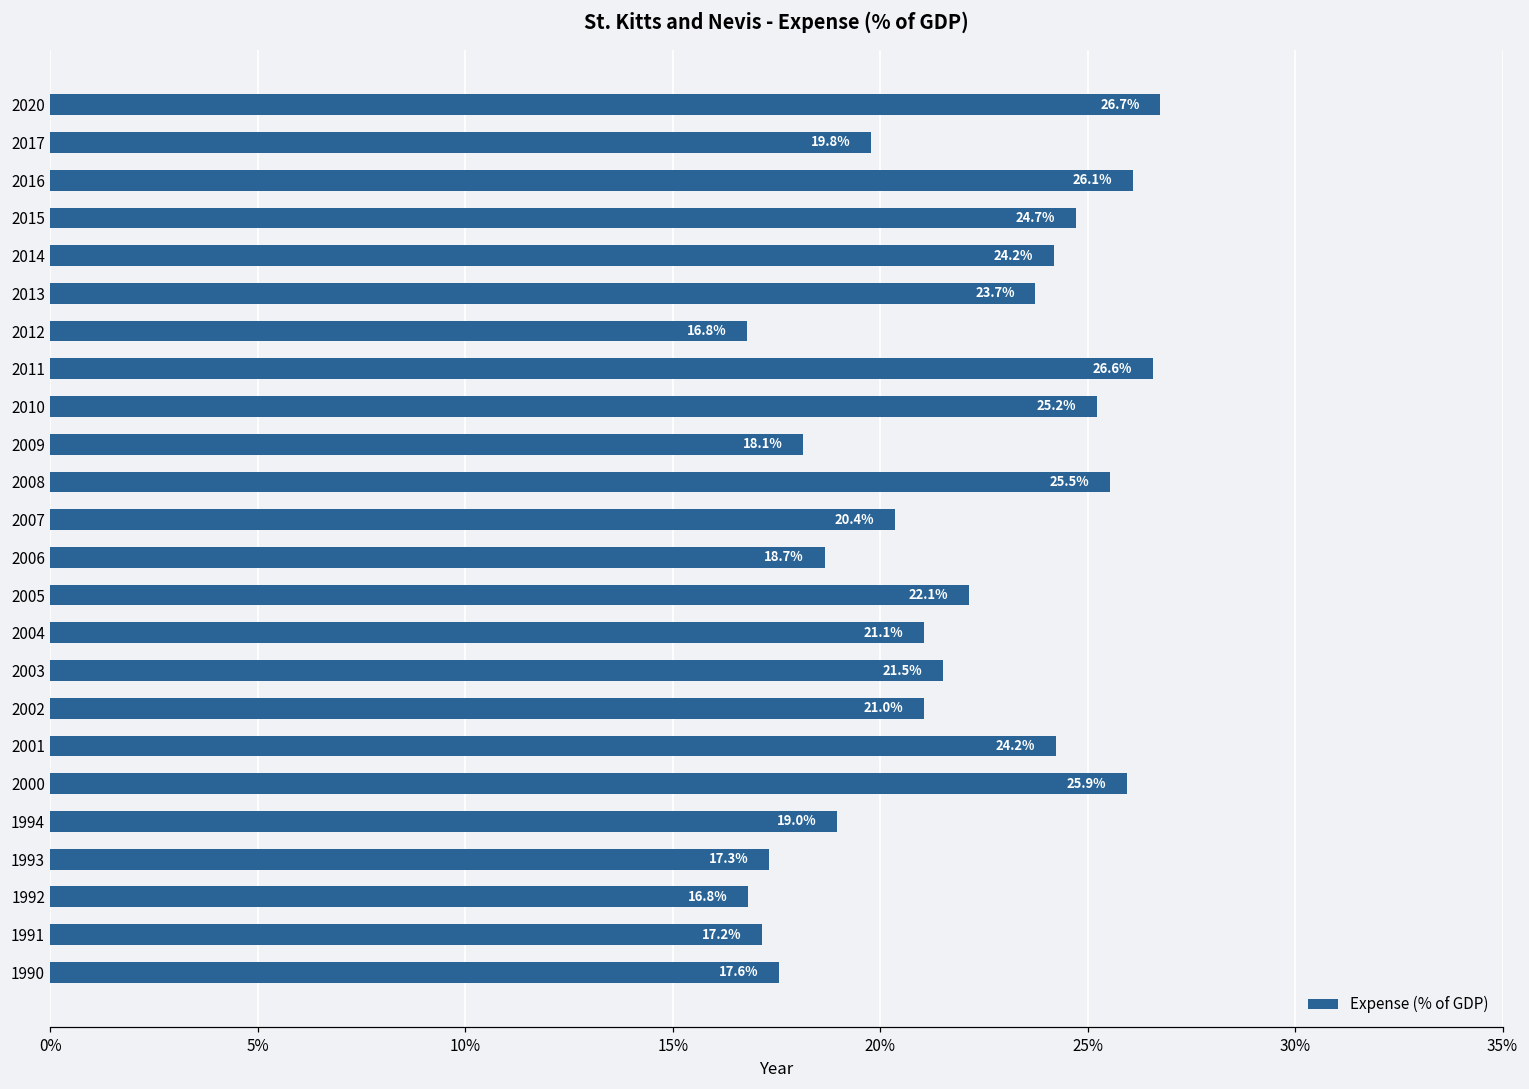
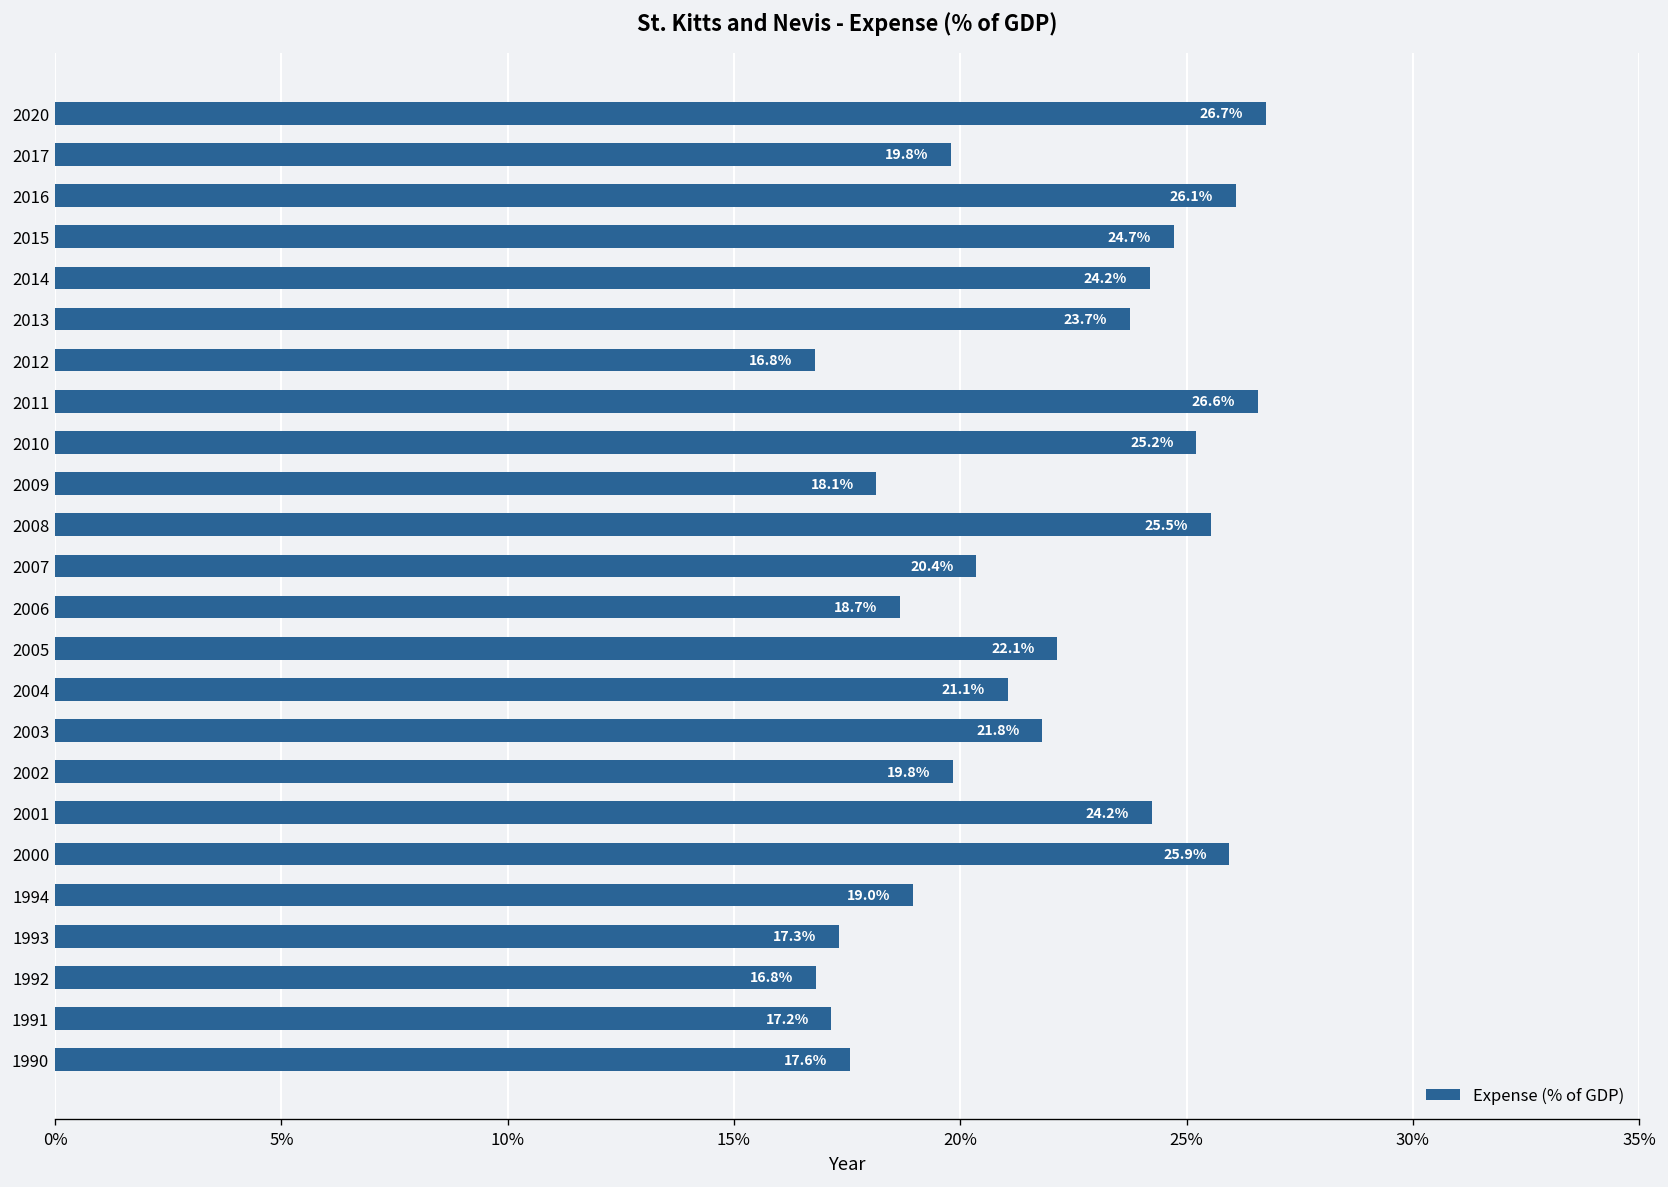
2003: 21.5% -> 21.8%
2002: 21.0% -> 19.8%
